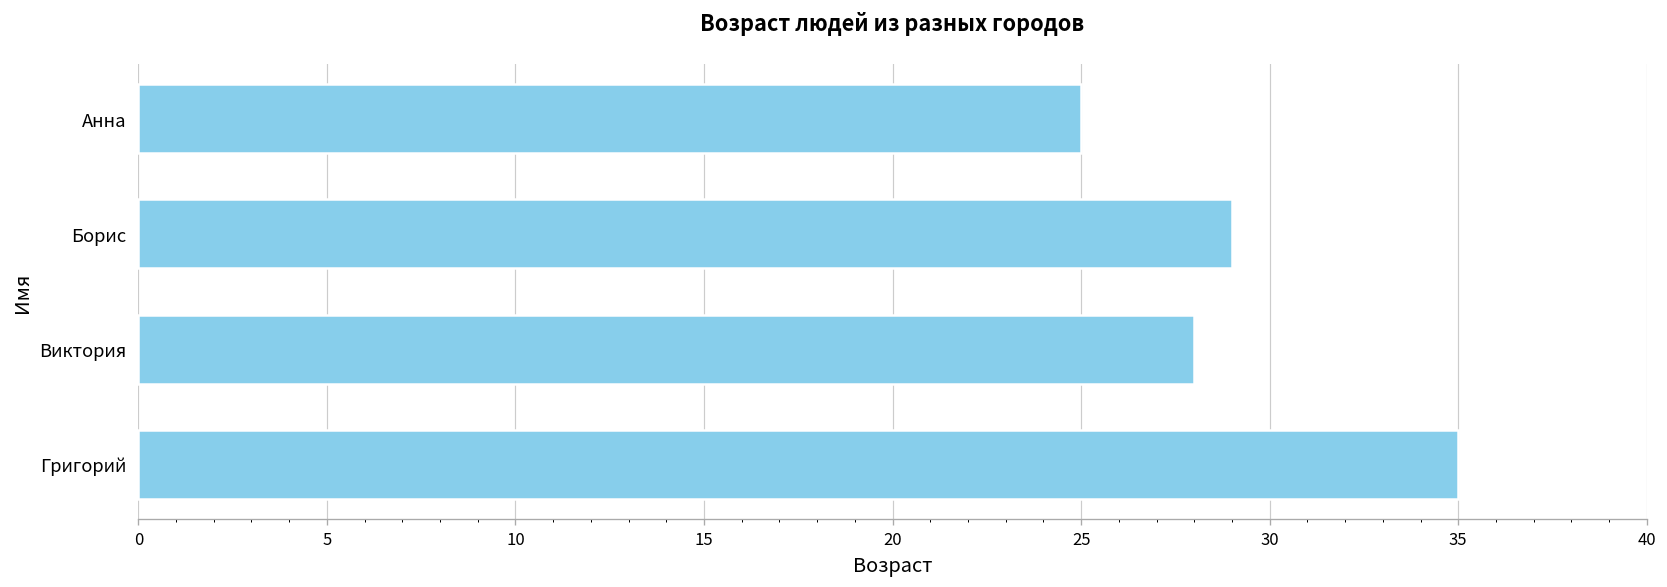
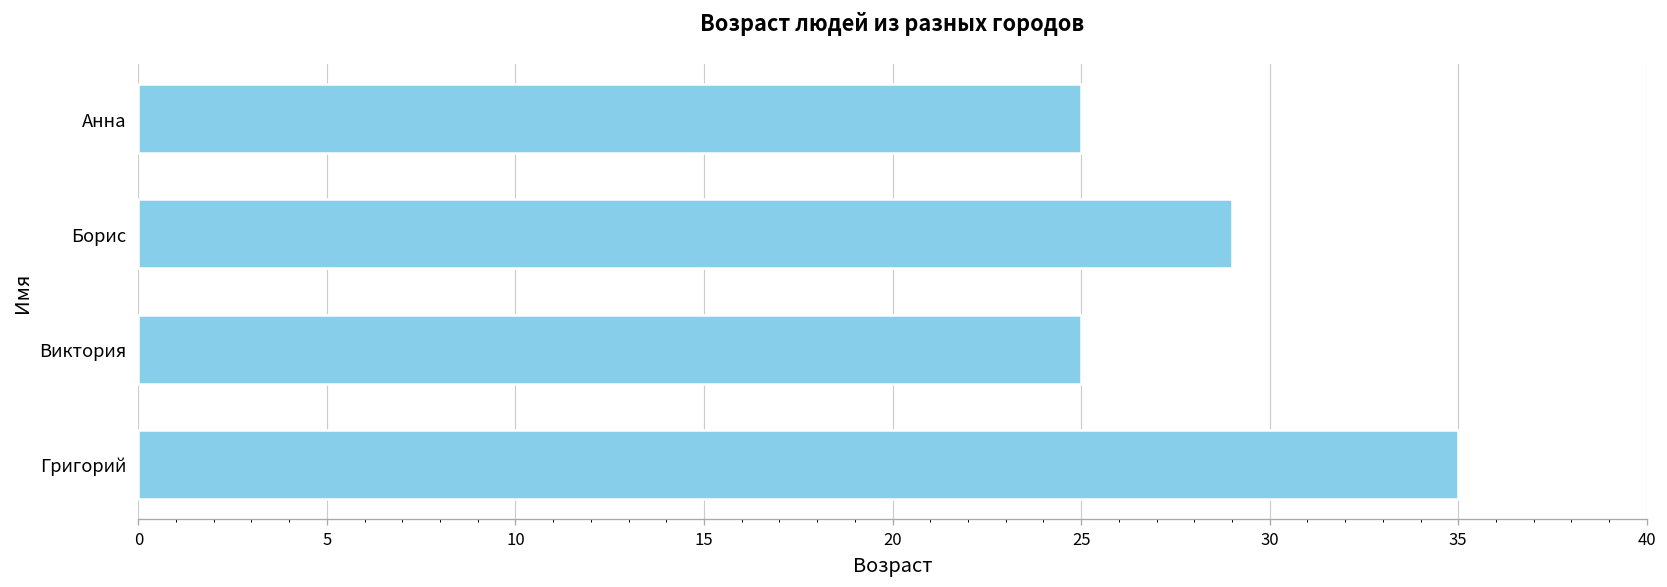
Виктория: 28 -> 25
